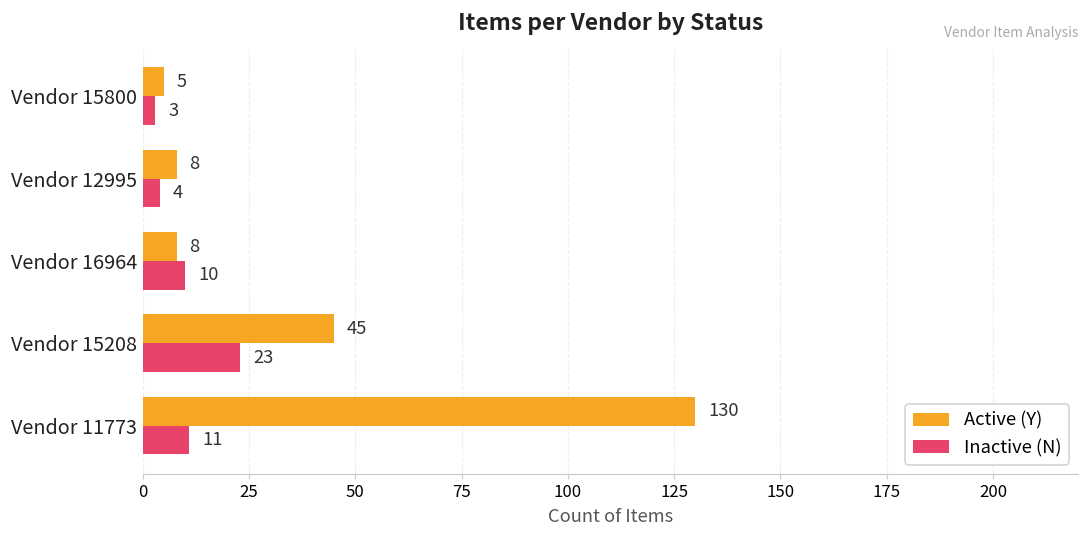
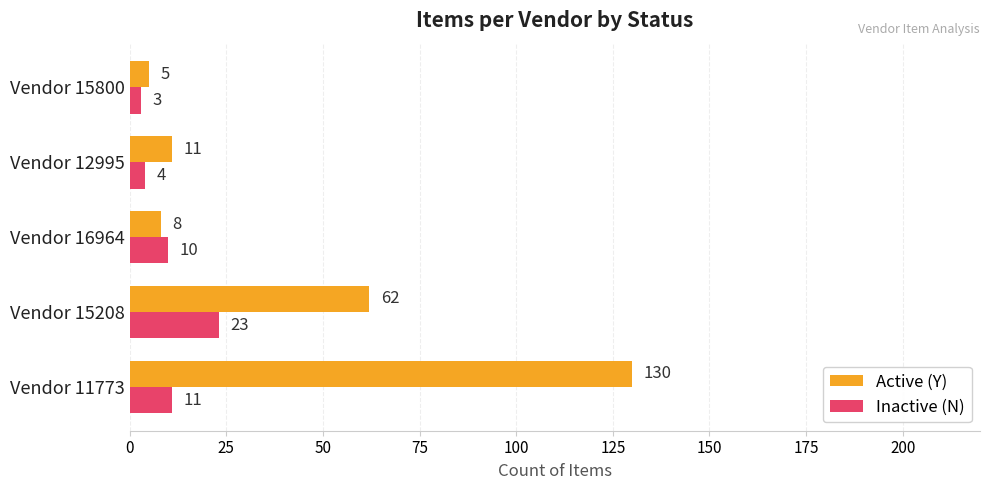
Active (Y), Vendor 12995: 8 -> 11
Active (Y), Vendor 15208: 45 -> 62
